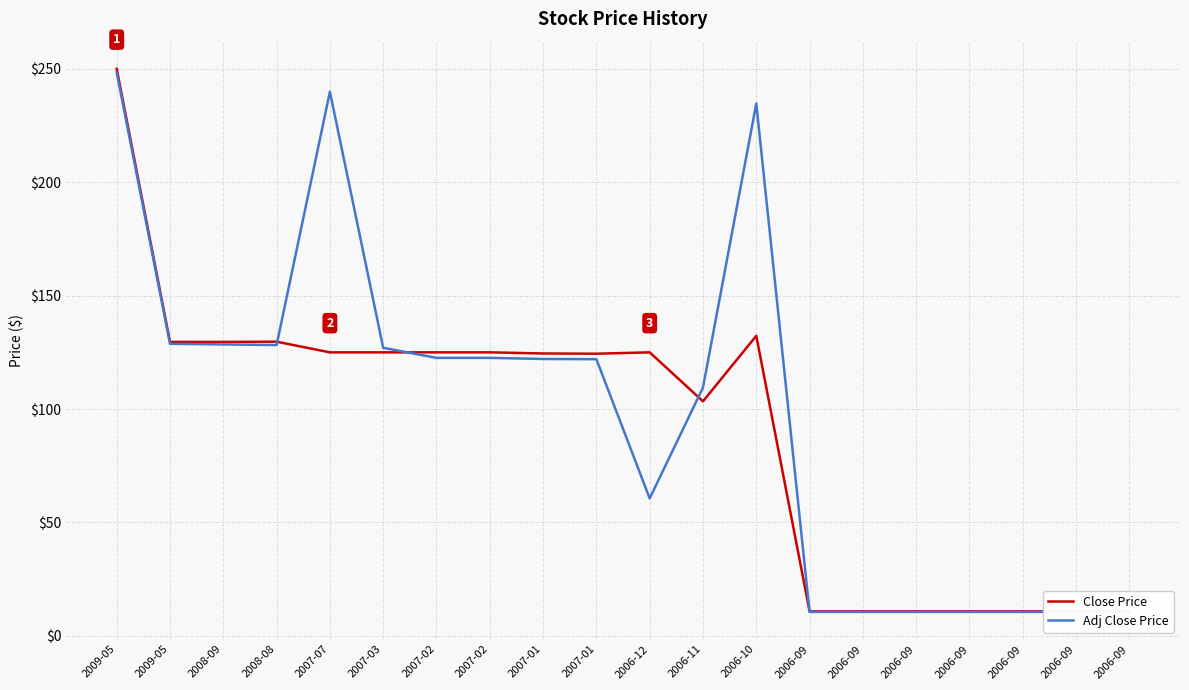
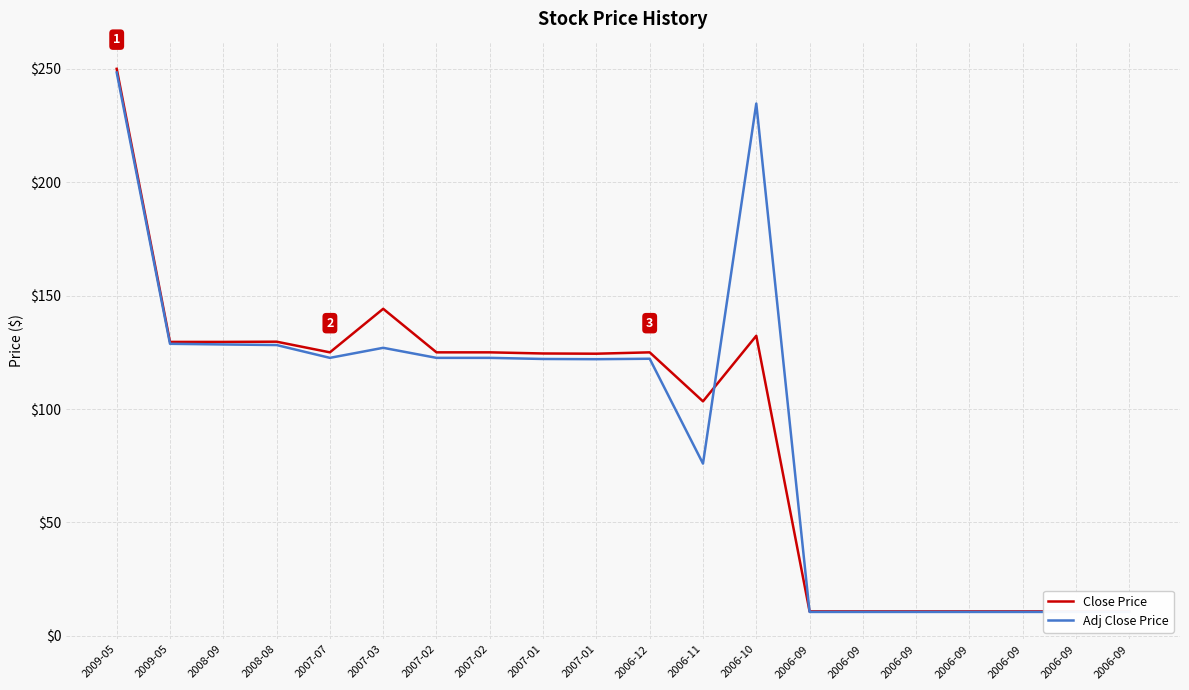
Adj Close Price, 2007-07: $240 -> $123
Close Price, 2007-03: $125 -> $144
Adj Close Price, 2006-12: $61 -> $122
Adj Close Price, 2006-11: $109 -> $76
